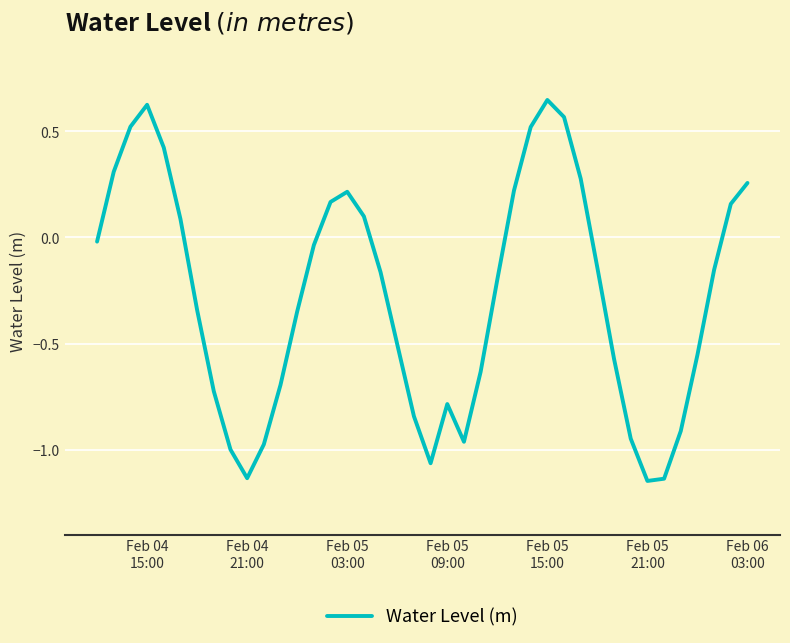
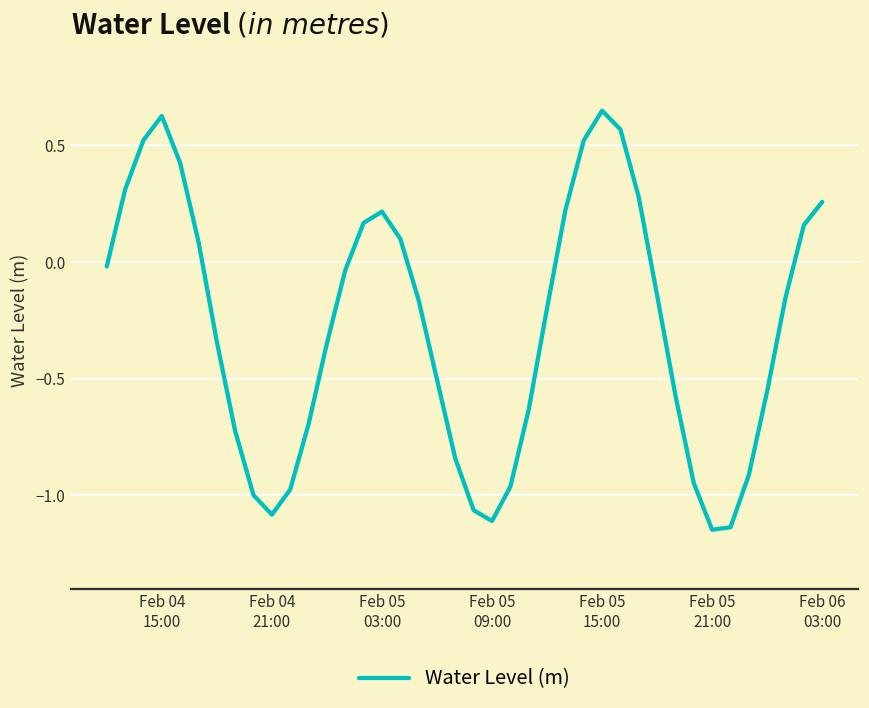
Feb 04 21:00: -1.13 -> -1.08
Feb 05 09:00: -0.79 -> -1.11
